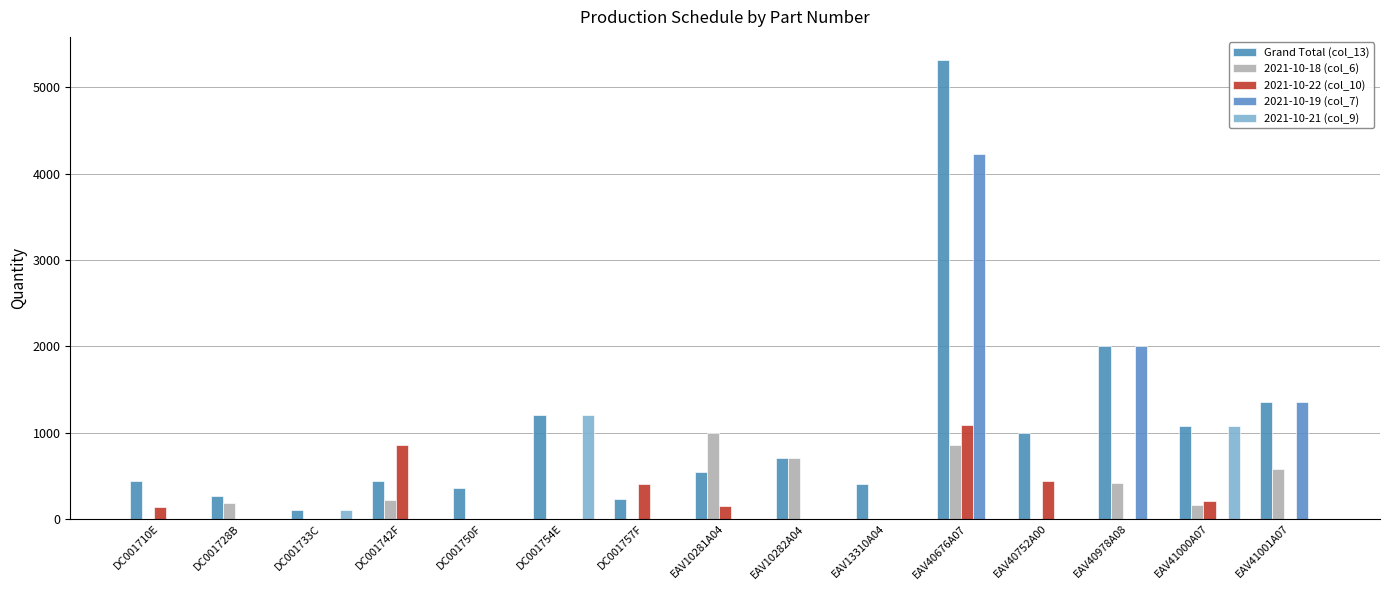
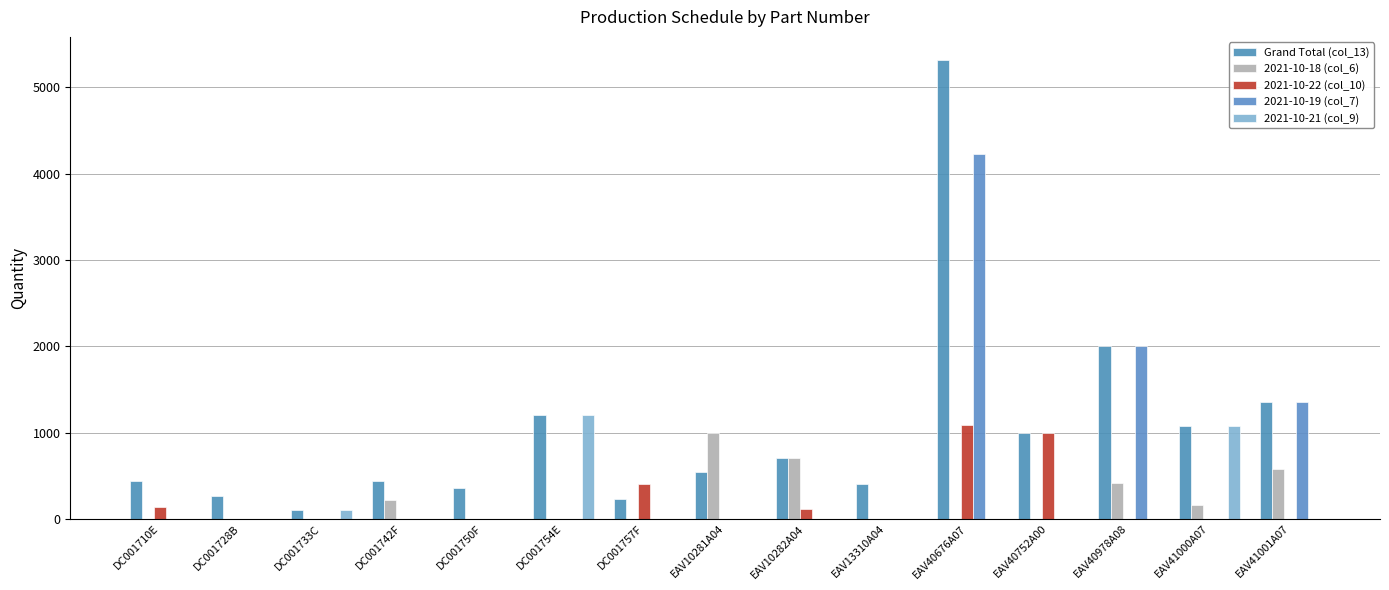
2021-10-18 (col_6), DC001728B: 200 -> 0
2021-10-22 (col_10), DC001742F: 900 -> 0
2021-10-22 (col_10), EAV10281A04: 100 -> 0
2021-10-22 (col_10), EAV10282A04: 0 -> 100
2021-10-18 (col_6), EAV40676A07: 900 -> 0
2021-10-22 (col_10), EAV40752A00: 400 -> 1000
2021-10-22 (col_10), EAV41000A07: 200 -> 0
